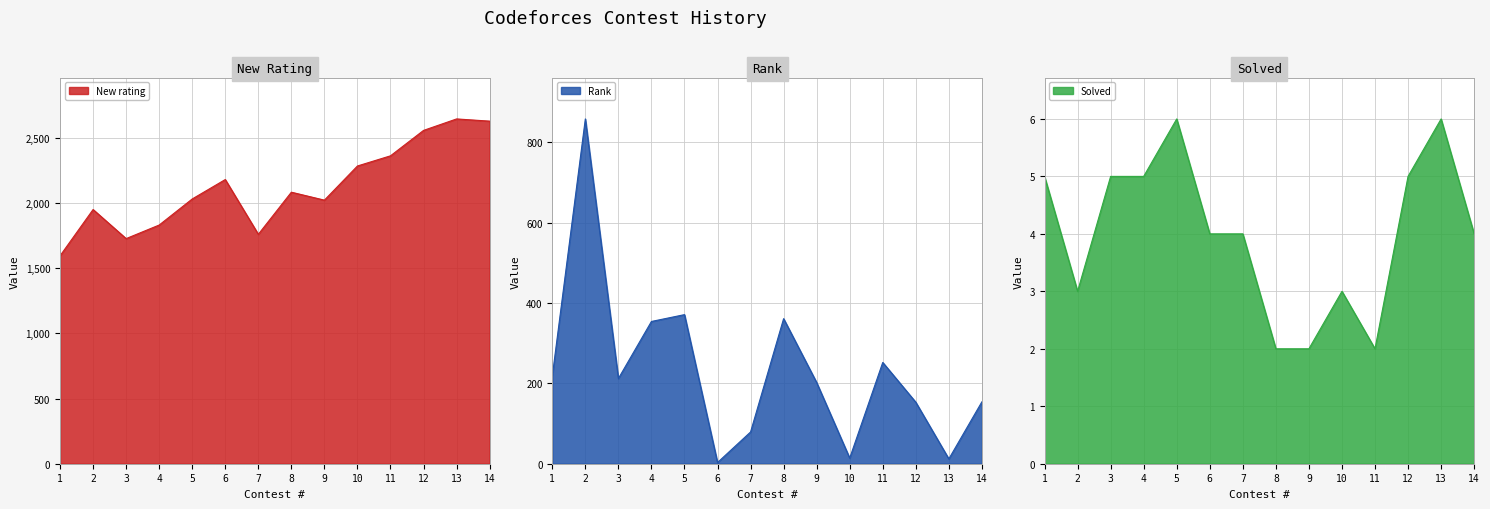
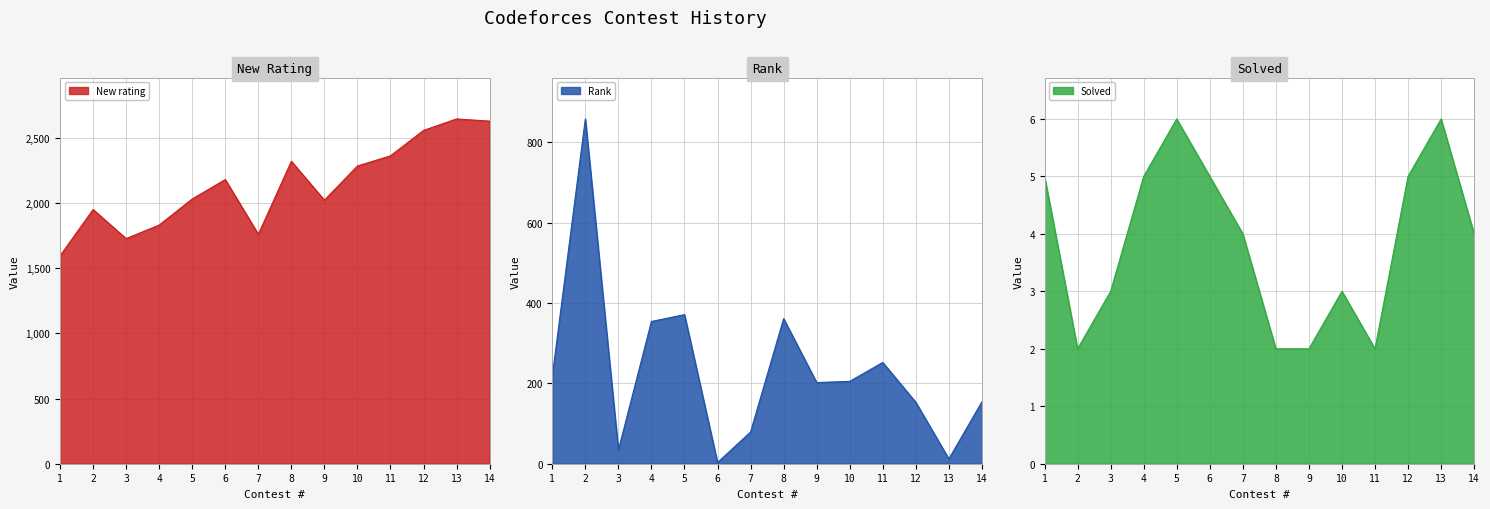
New Rating, 8: 2,080 -> 2,320
Rank, 3: 210 -> 30
Rank, 10: 10 -> 210
Solved, 2: 3 -> 2
Solved, 3: 5 -> 3
Solved, 6: 4 -> 5
